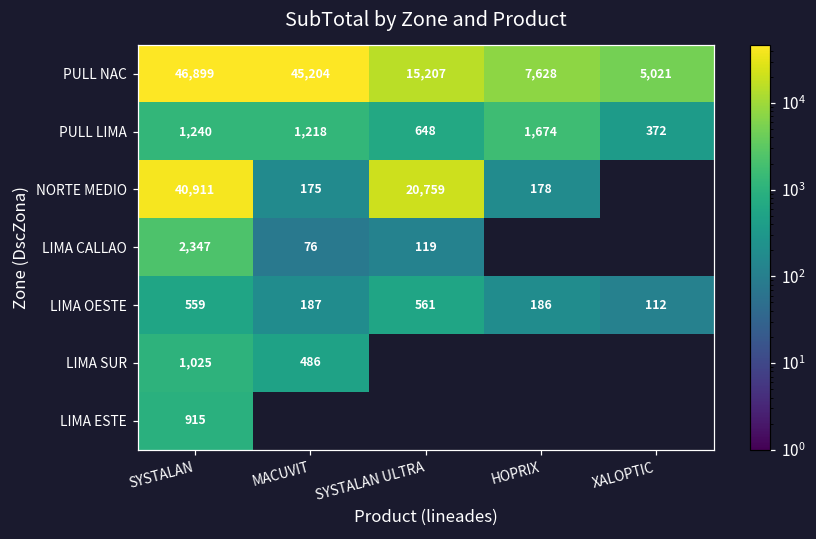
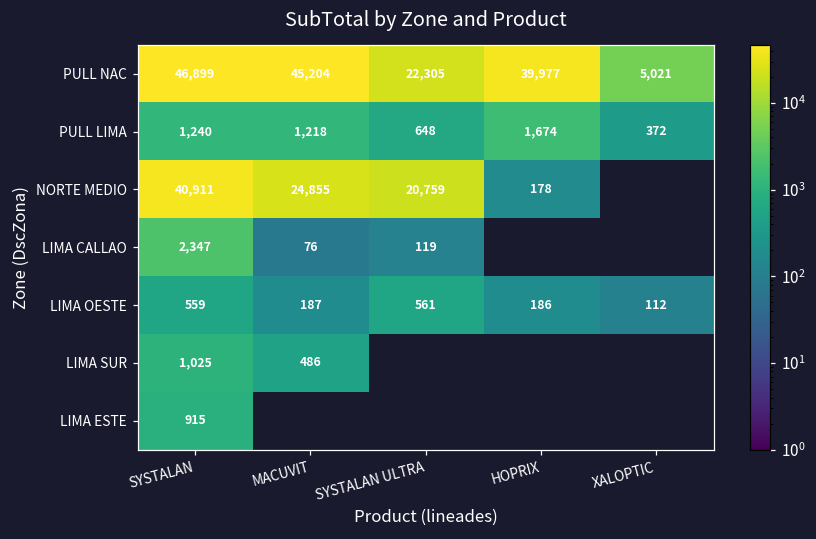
PULL NAC, SYSTALAN ULTRA: 15,207 -> 22,305
PULL NAC, HOPRIX: 7,628 -> 39,977
NORTE MEDIO, MACUVIT: 175 -> 24,855
